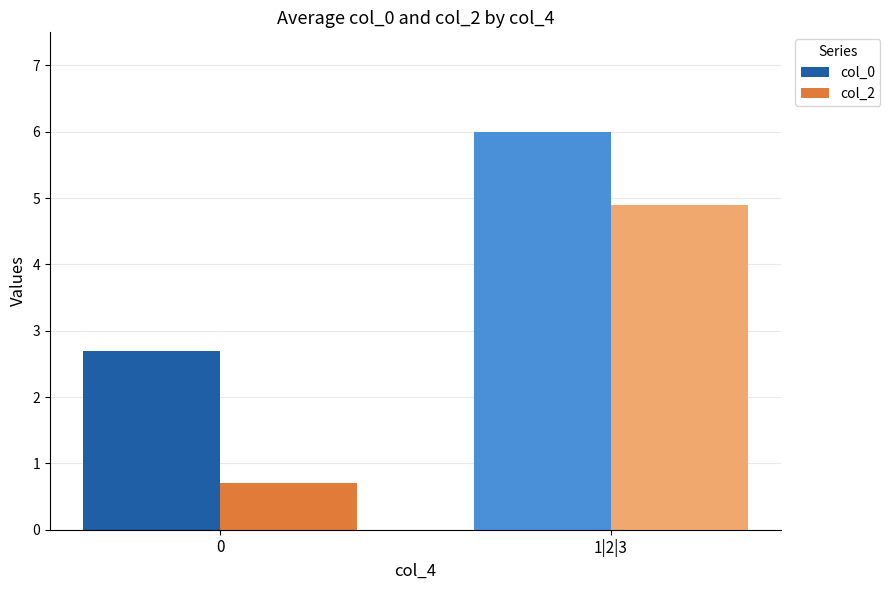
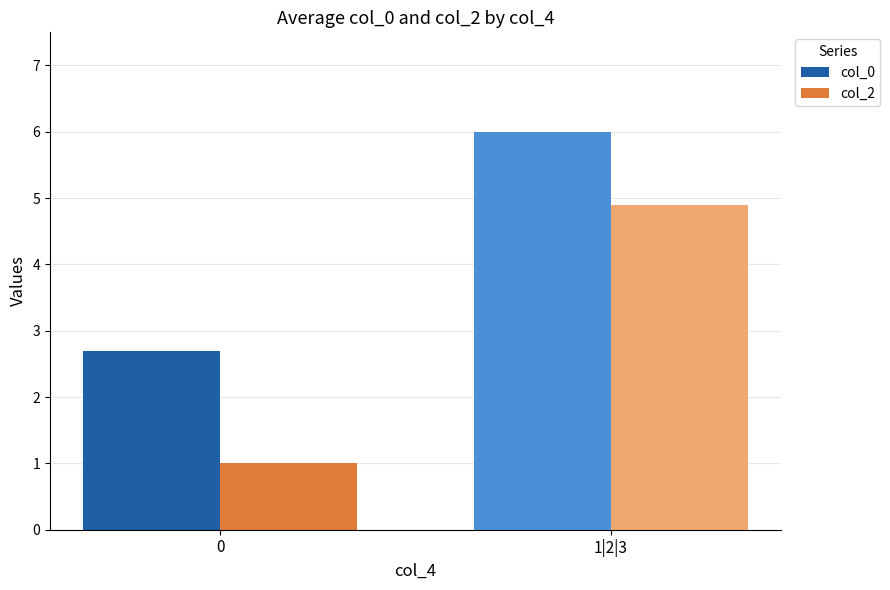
col_2, 0: 0.7 -> 1.0
